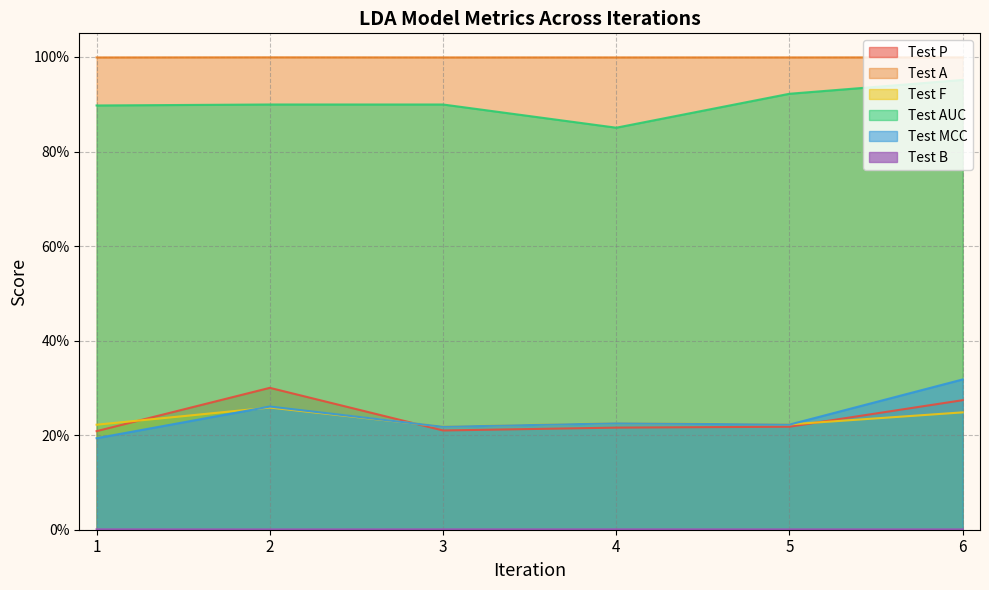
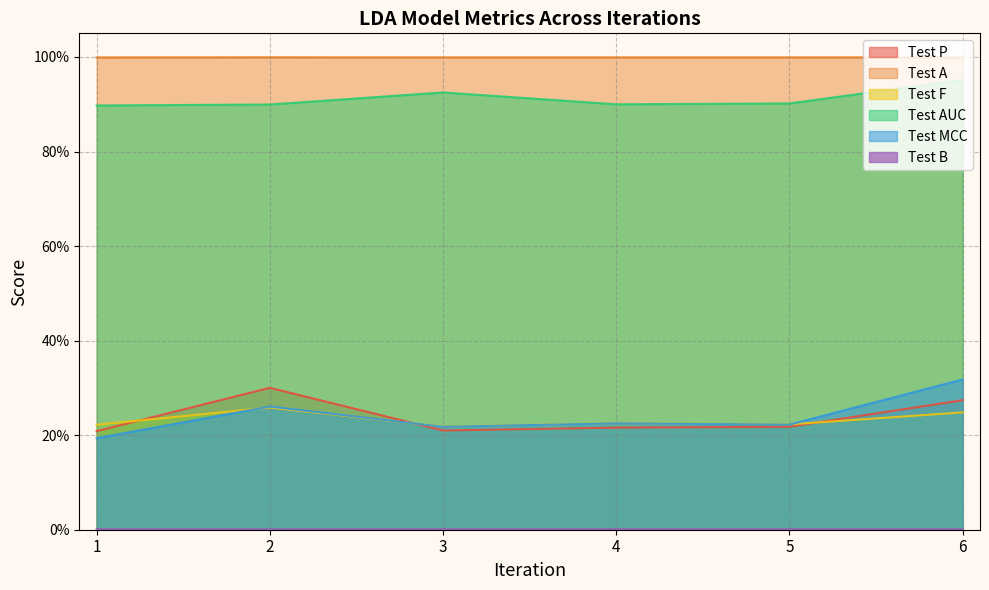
Test AUC, 3: 90% -> 92%
Test AUC, 4: 85% -> 90%
Test AUC, 5: 92% -> 90%
